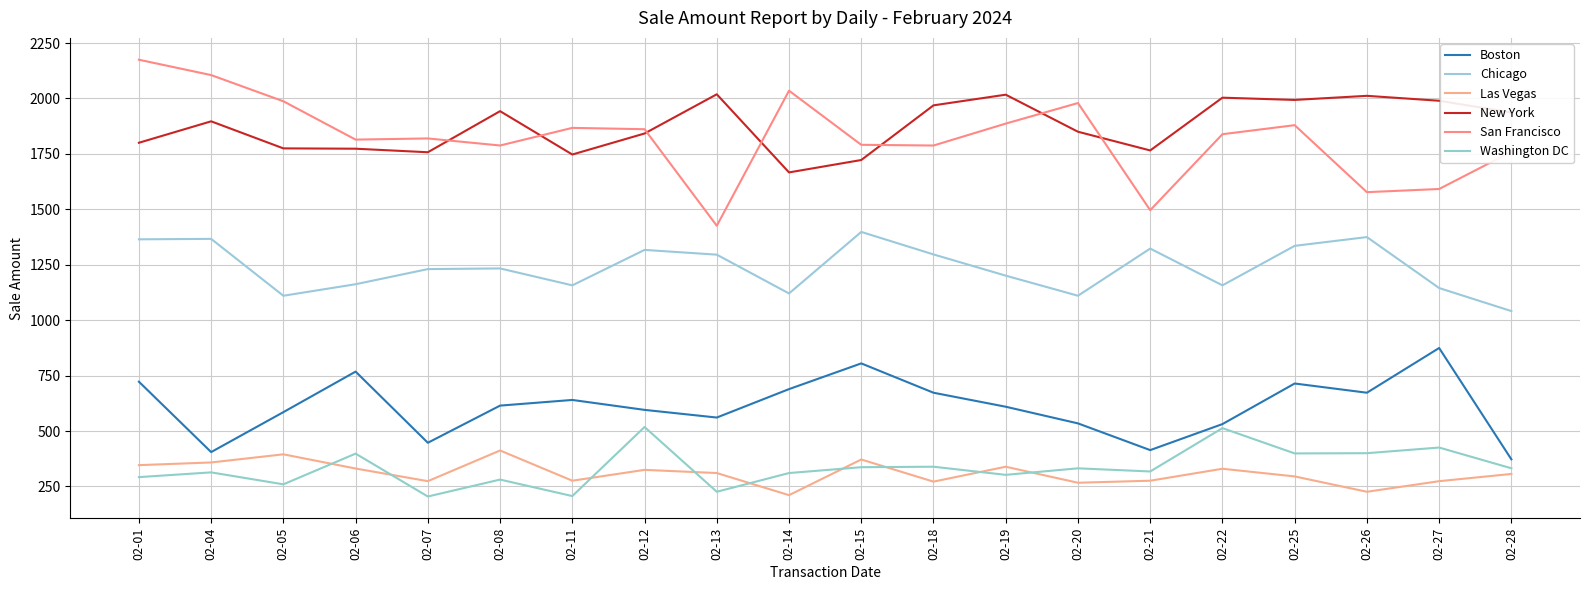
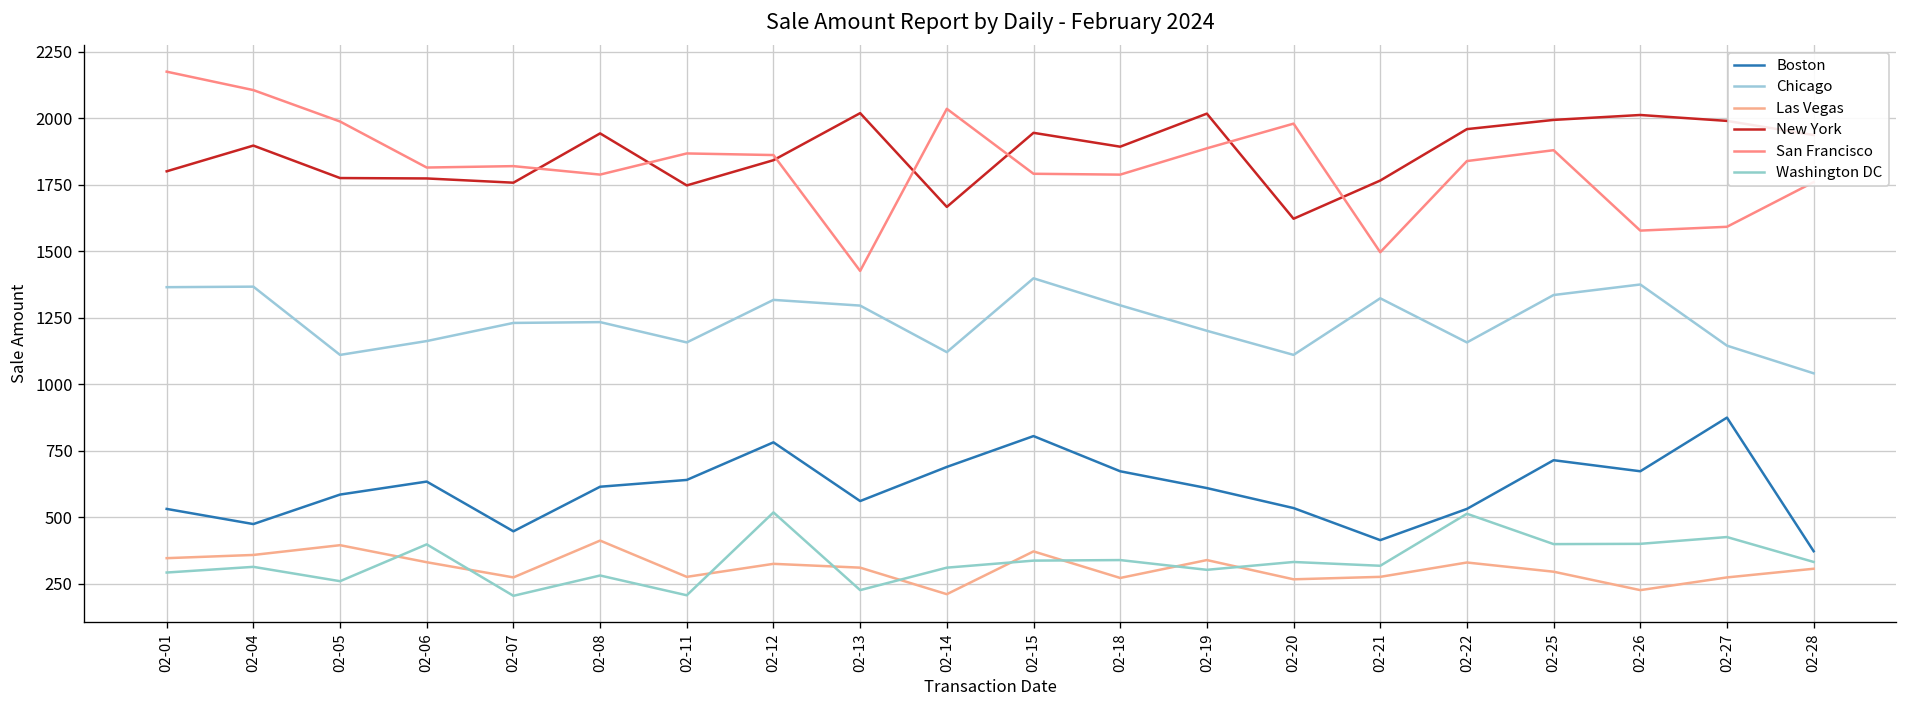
Boston, 02-01: 720 -> 530
Boston, 02-04: 400 -> 470
Boston, 02-06: 770 -> 630
Boston, 02-12: 600 -> 780
New York, 02-15: 1720 -> 1950
New York, 02-18: 1970 -> 1890
New York, 02-20: 1850 -> 1620
New York, 02-22: 2000 -> 1960
